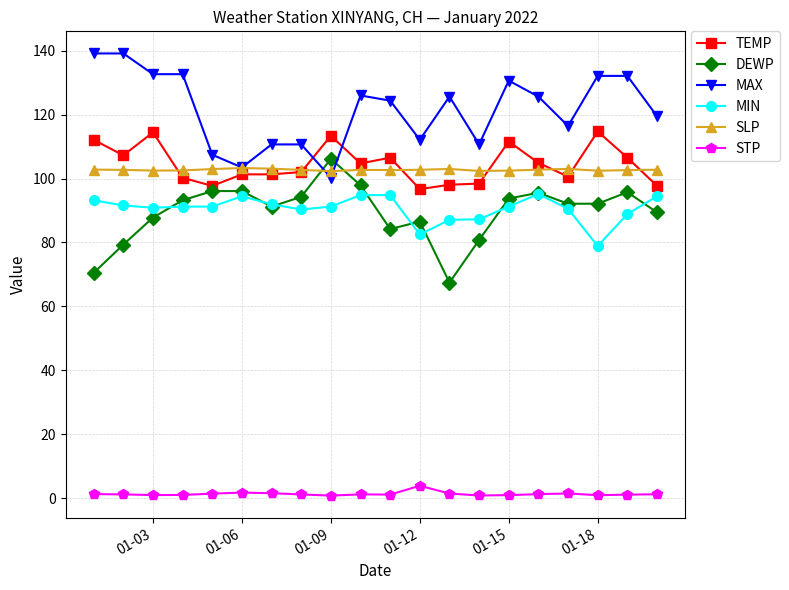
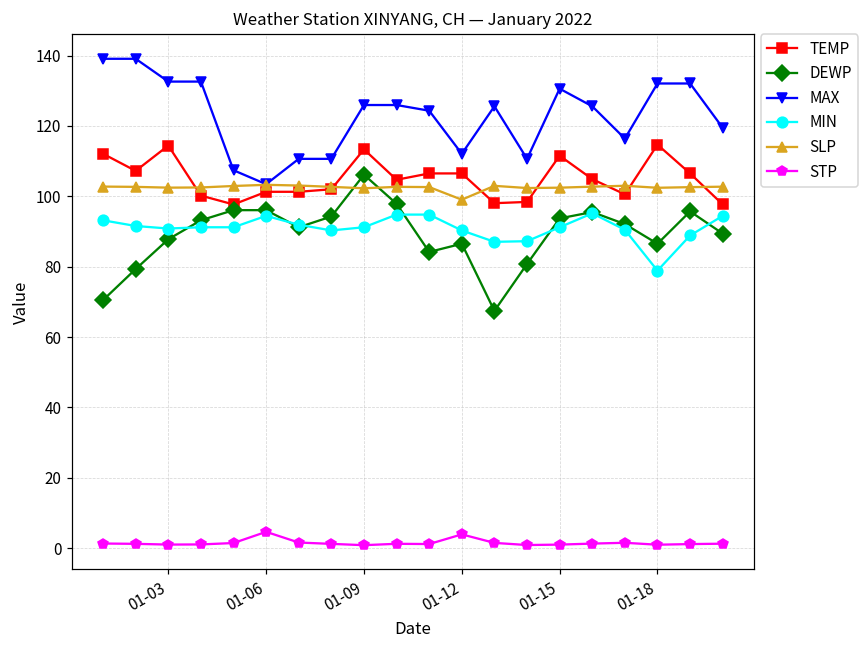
STP, 01-06: 2 -> 5
MAX, 01-09: 100 -> 126
TEMP, 01-12: 97 -> 107
MIN, 01-12: 83 -> 90
SLP, 01-12: 103 -> 99
DEWP, 01-18: 92 -> 87
